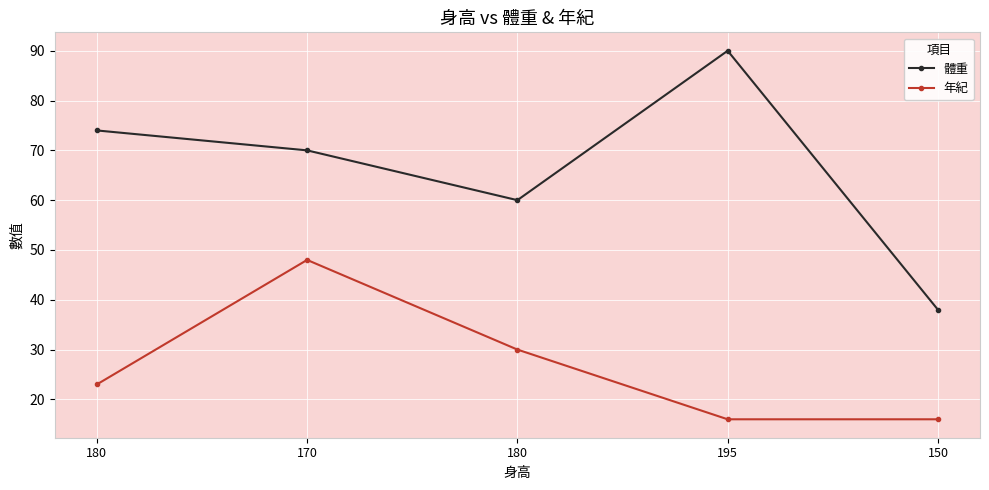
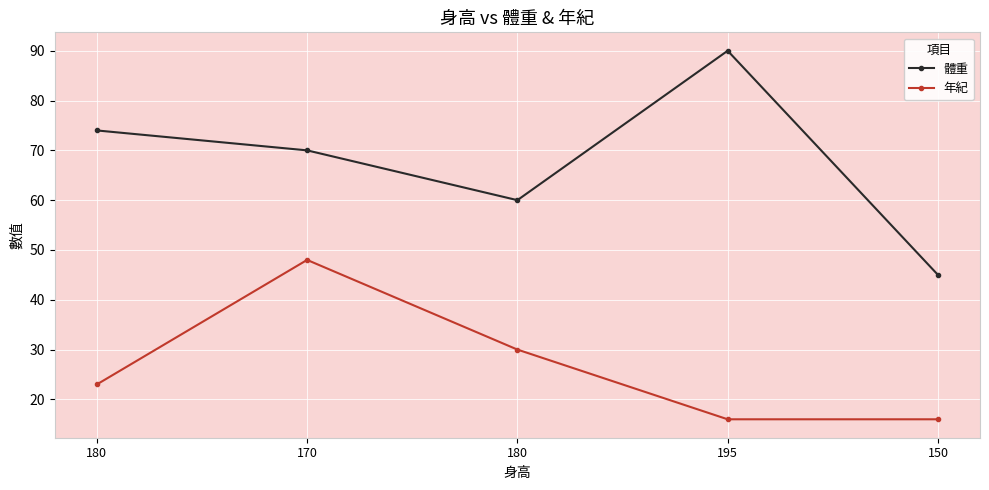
體重, 150: 38 -> 45
